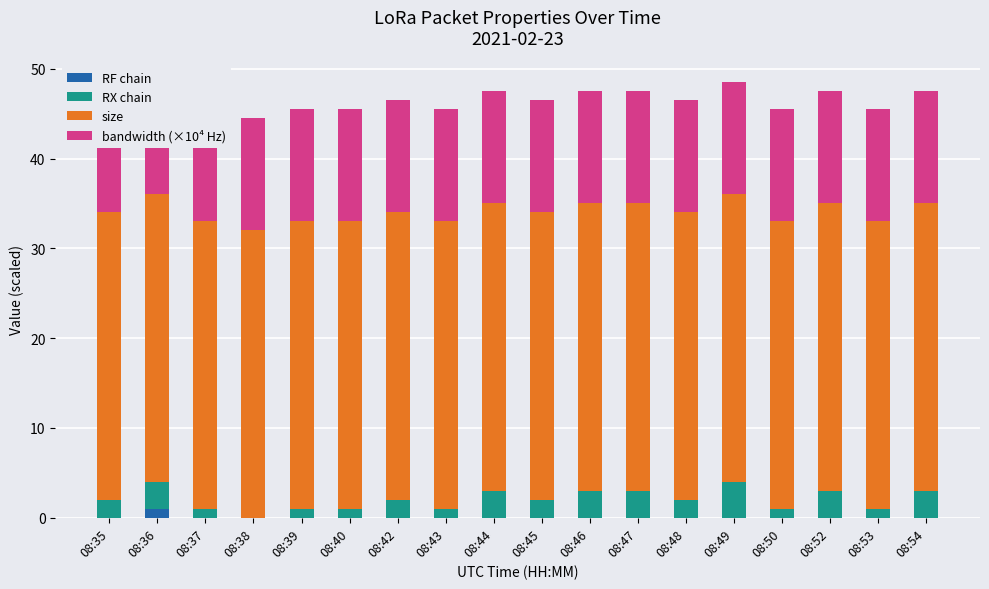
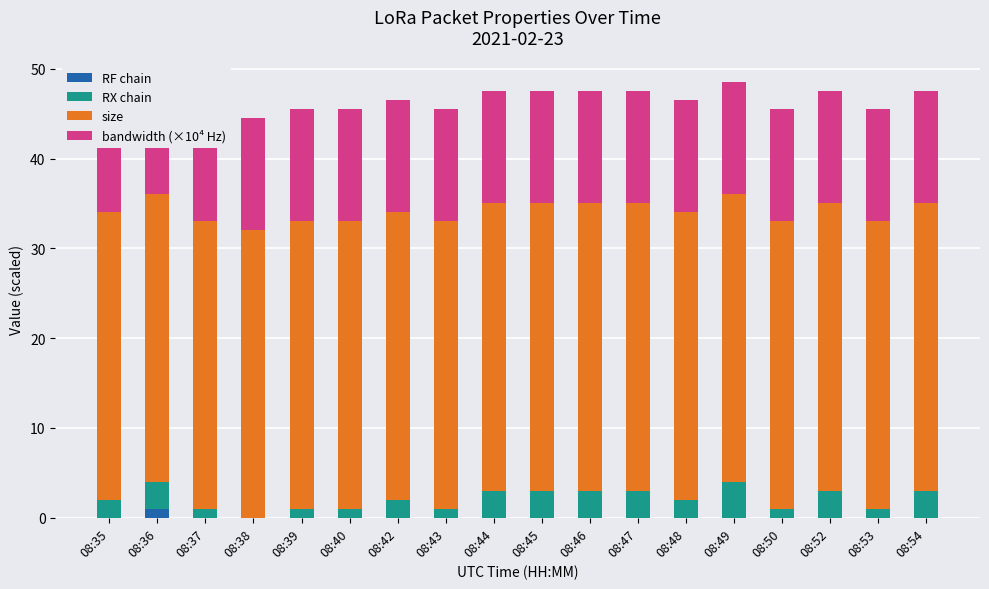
RX chain, 08:45: 2 -> 3
